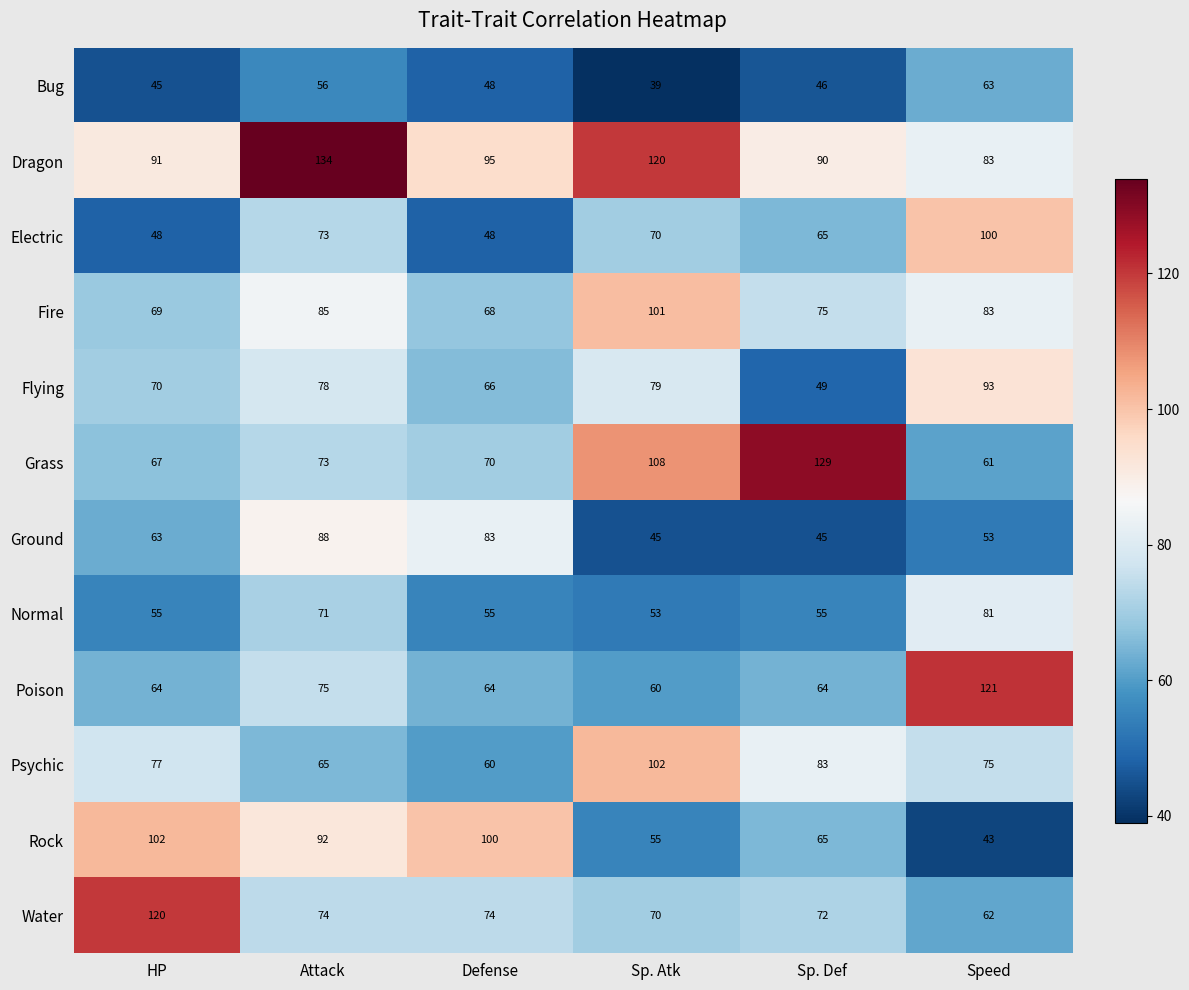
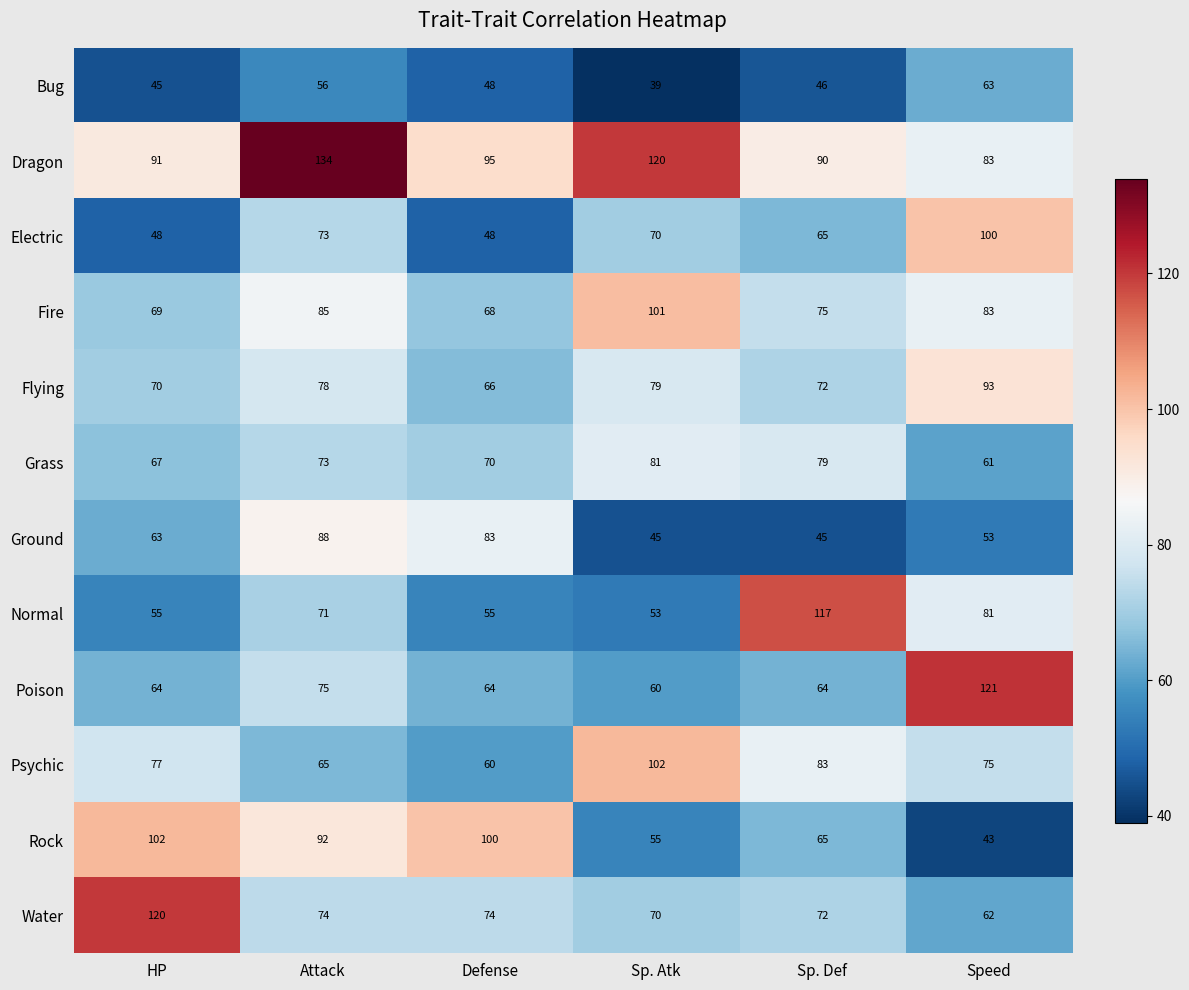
Flying, Sp. Def: 49 -> 72
Grass, Sp. Atk: 108 -> 81
Grass, Sp. Def: 129 -> 79
Normal, Sp. Def: 55 -> 117
